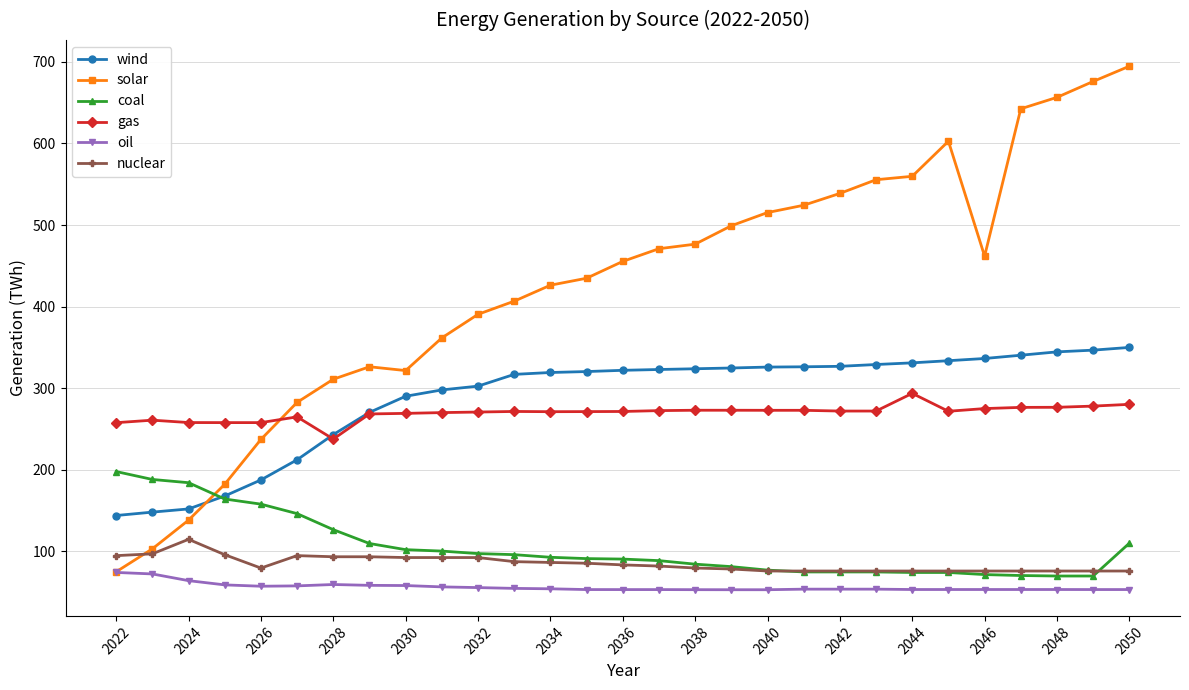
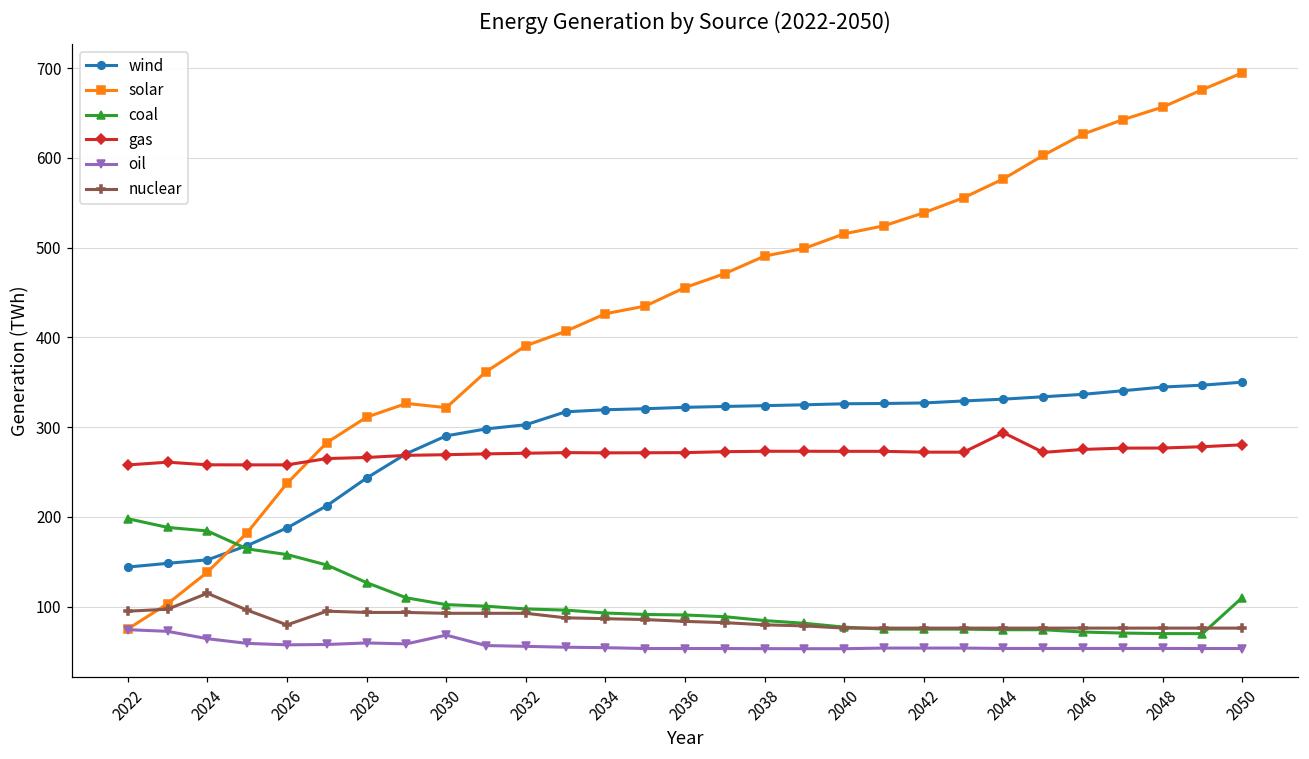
gas, 2028: 240 -> 270
oil, 2030: 60 -> 70
solar, 2038: 480 -> 490
solar, 2044: 560 -> 580
solar, 2046: 460 -> 630
